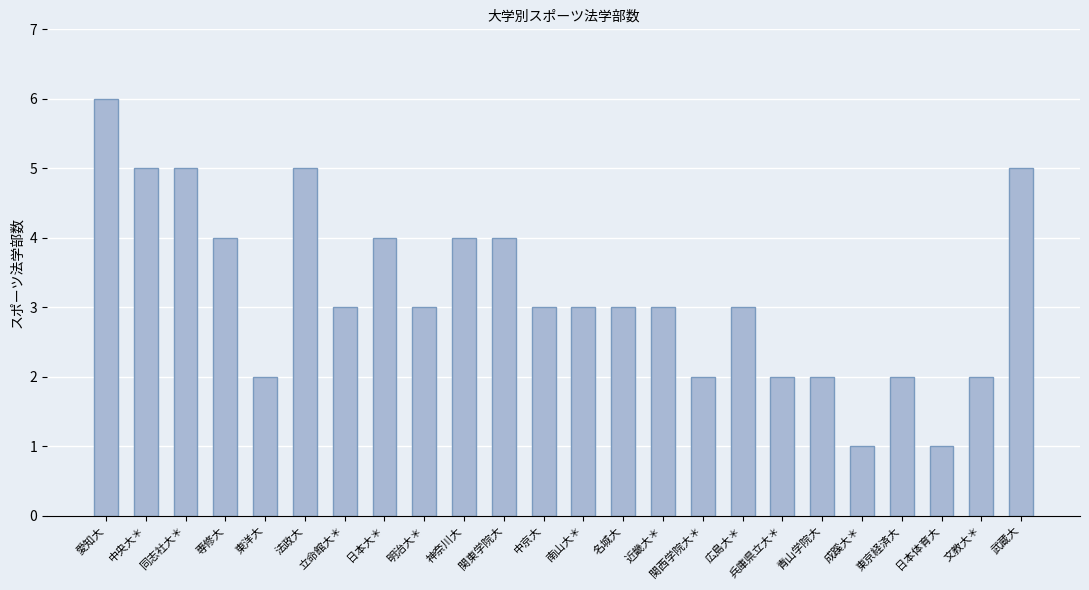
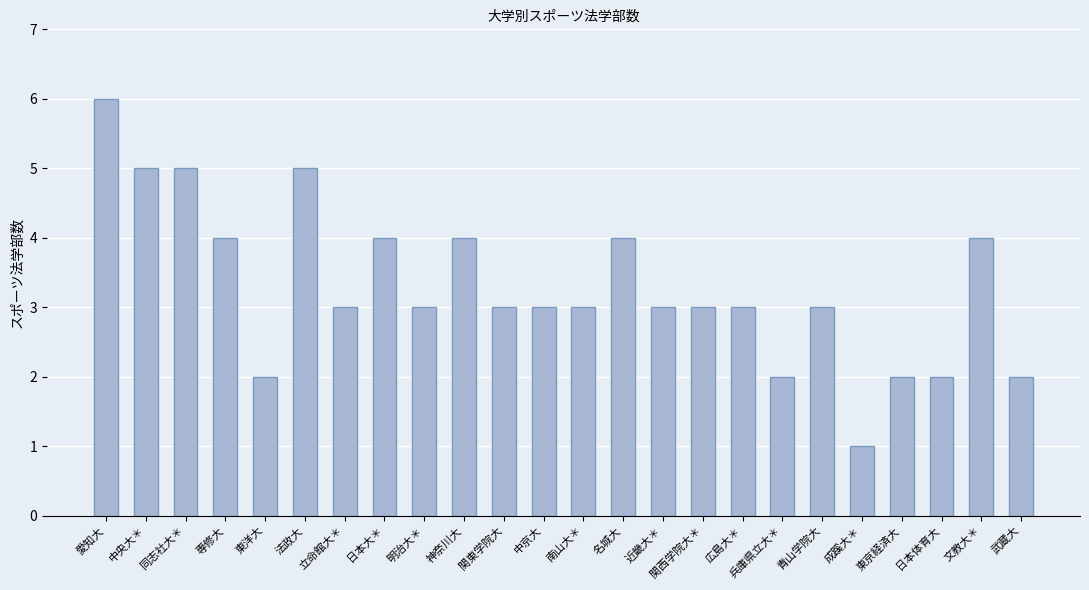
関東学院大: 4 -> 3
名城大: 3 -> 4
関西学院大＊: 2 -> 3
青山学院大: 2 -> 3
日本体育大: 1 -> 2
文教大＊: 2 -> 4
武蔵大: 5 -> 2
